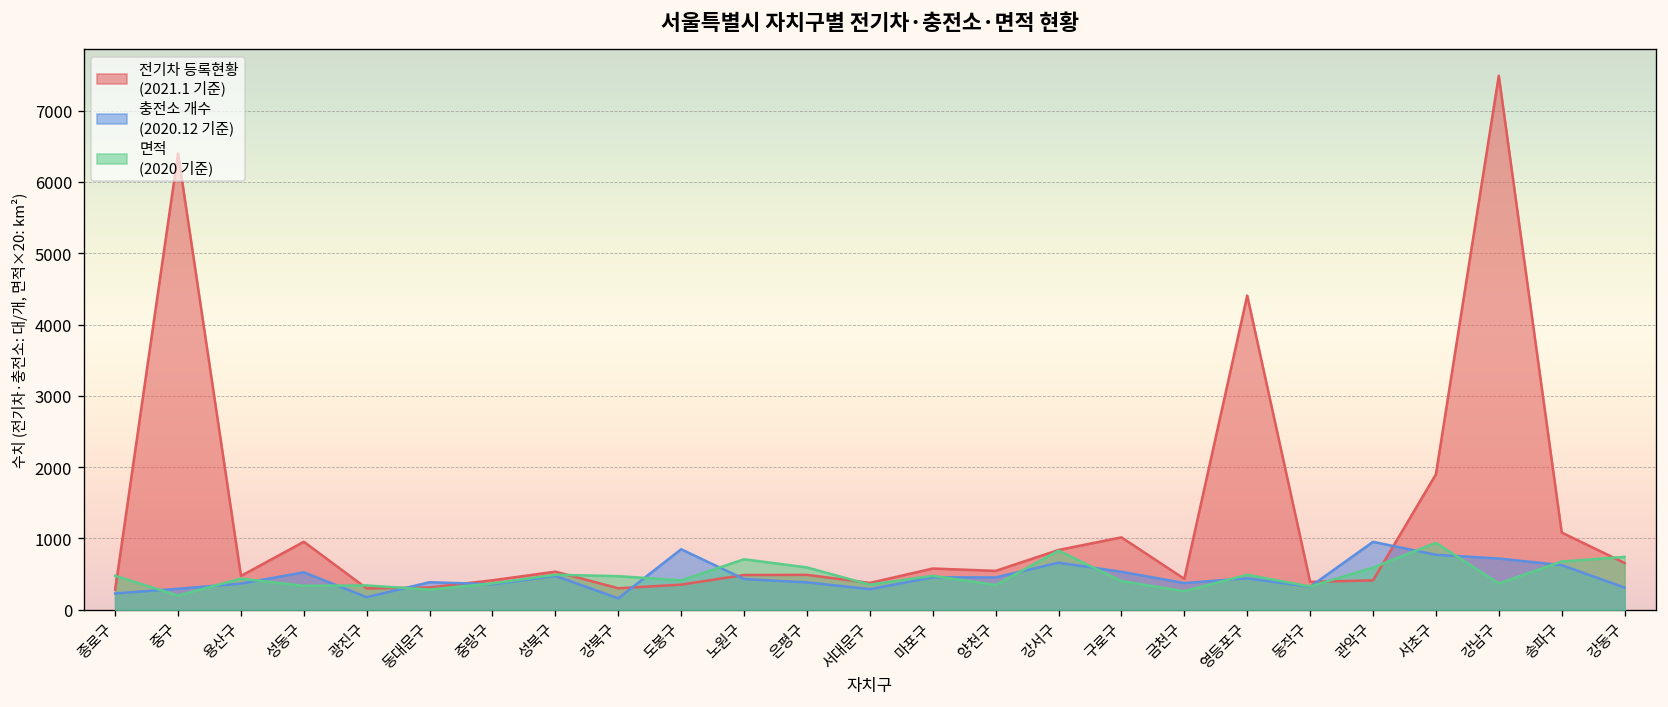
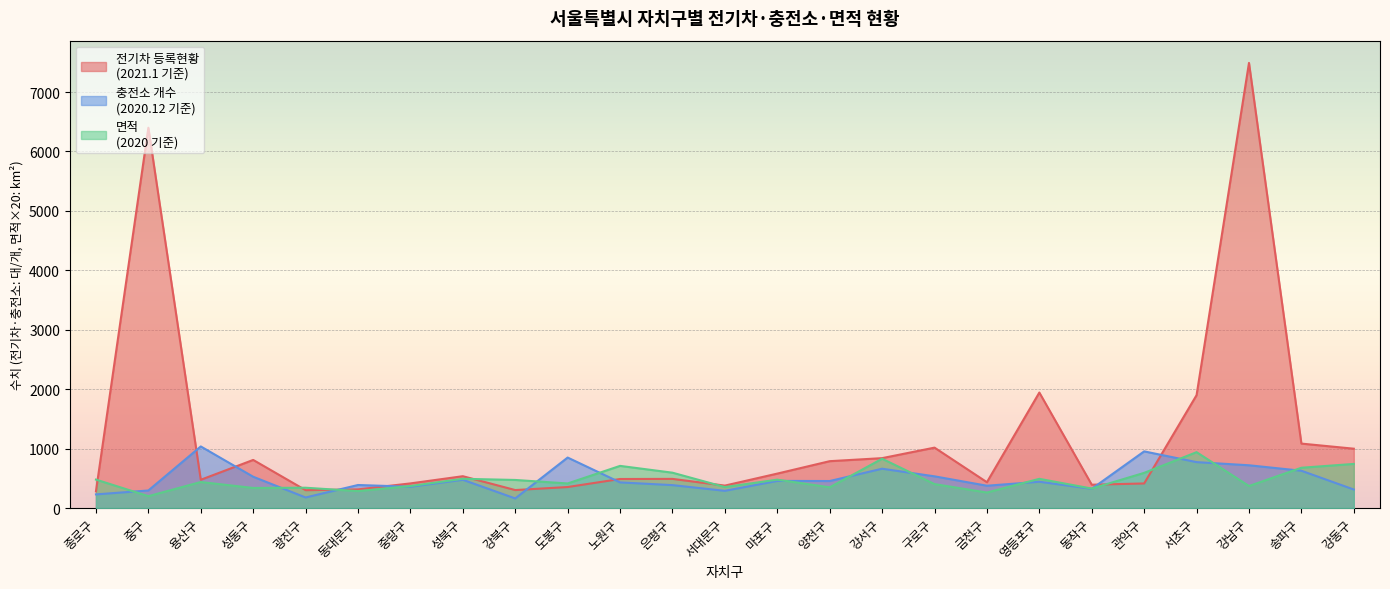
충전소 개수 (2020.12 기준), 용산구: 400 -> 1000
전기차 등록현황 (2021.1 기준), 성동구: 1000 -> 800
전기차 등록현황 (2021.1 기준), 양천구: 500 -> 800
전기차 등록현황 (2021.1 기준), 영등포구: 4400 -> 1900
전기차 등록현황 (2021.1 기준), 강동구: 700 -> 1000
